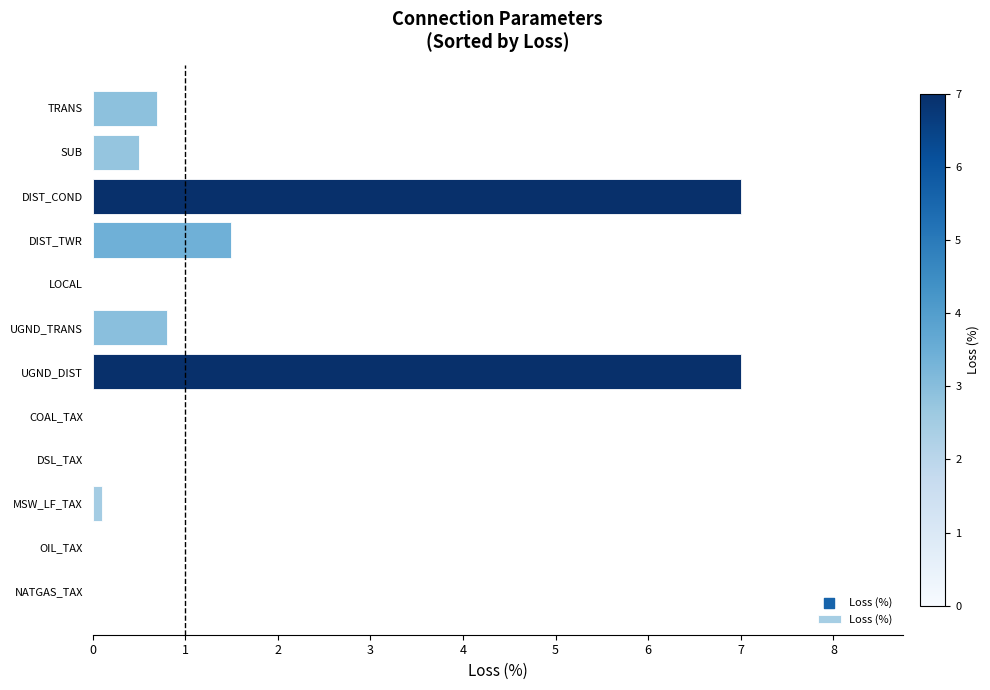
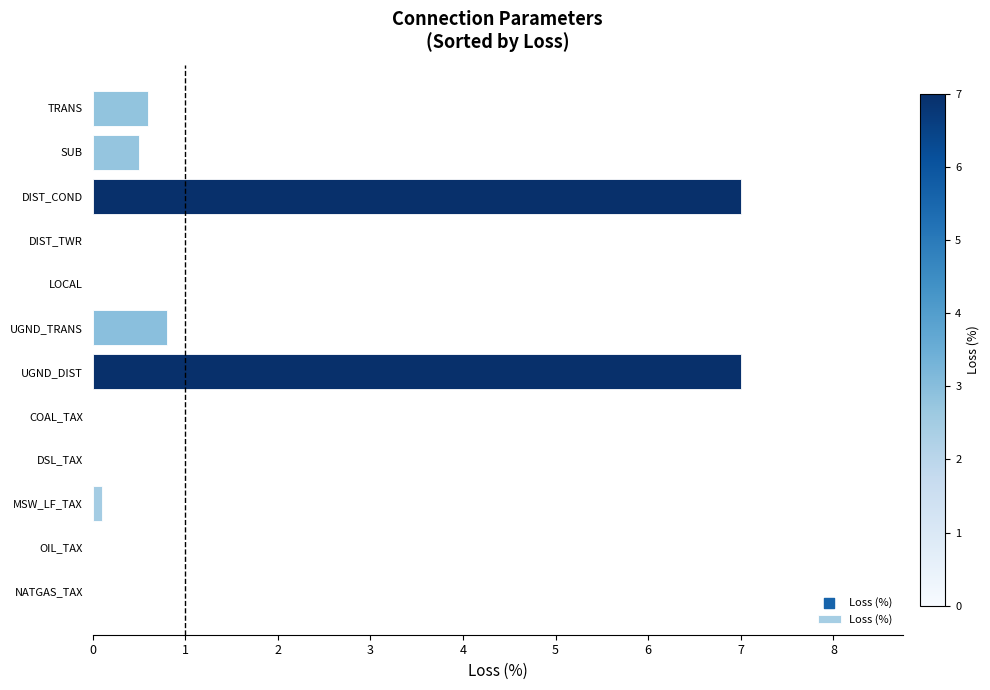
TRANS: 0.7 -> 0.6
DIST_TWR: 1.5 -> 0.0
